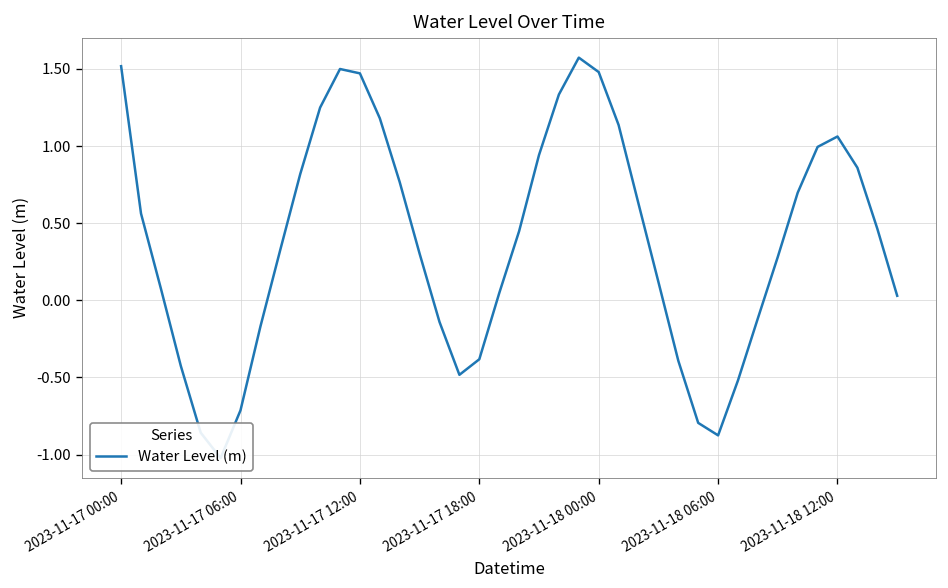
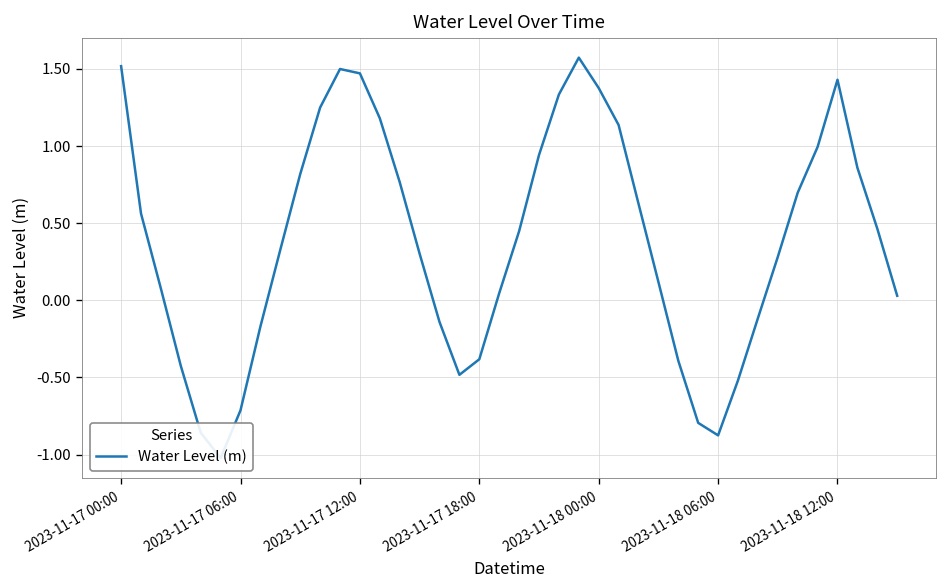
2023-11-18 00:00: 1.48 -> 1.38
2023-11-18 12:00: 1.06 -> 1.43
